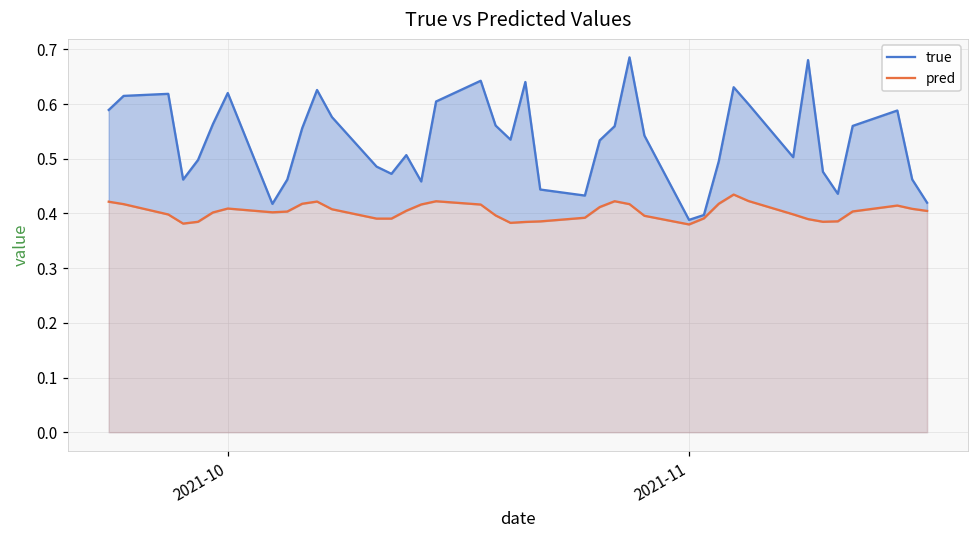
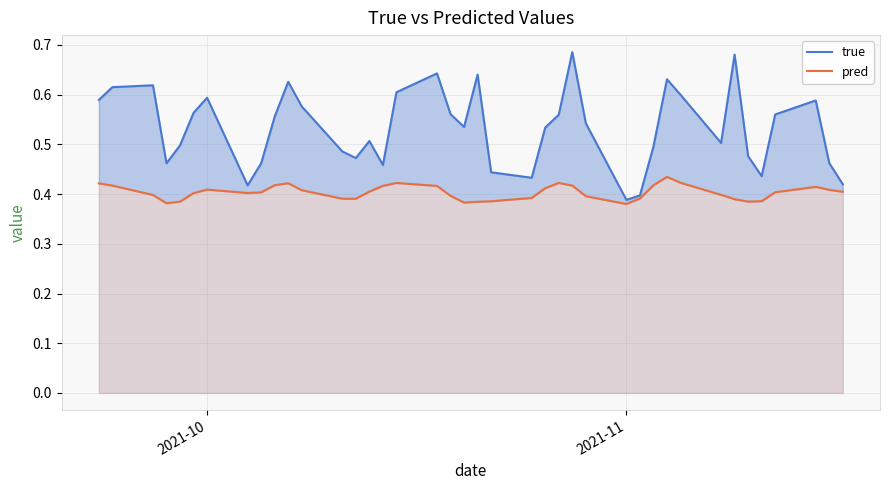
true, 2021-10: 0.62 -> 0.59
